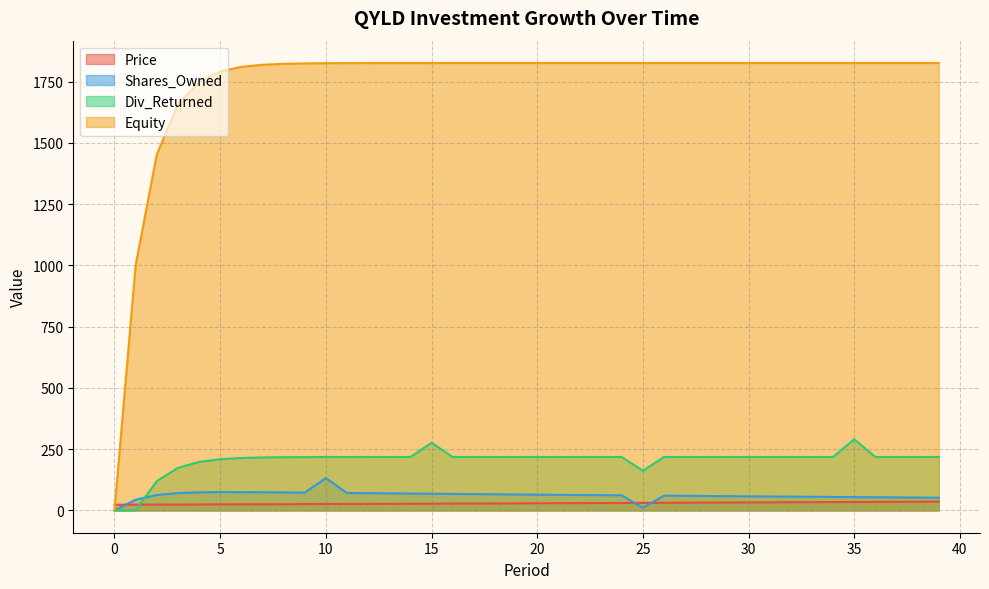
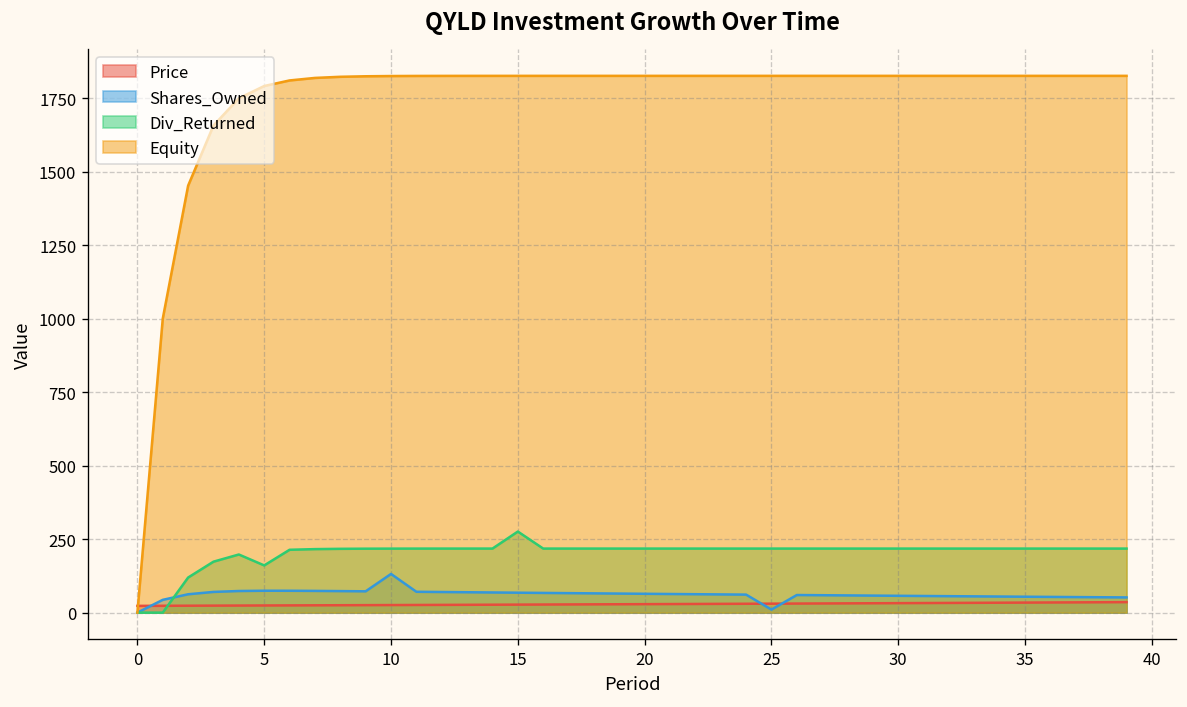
Div_Returned, 5: 210 -> 160
Div_Returned, 25: 160 -> 220
Div_Returned, 35: 290 -> 220
